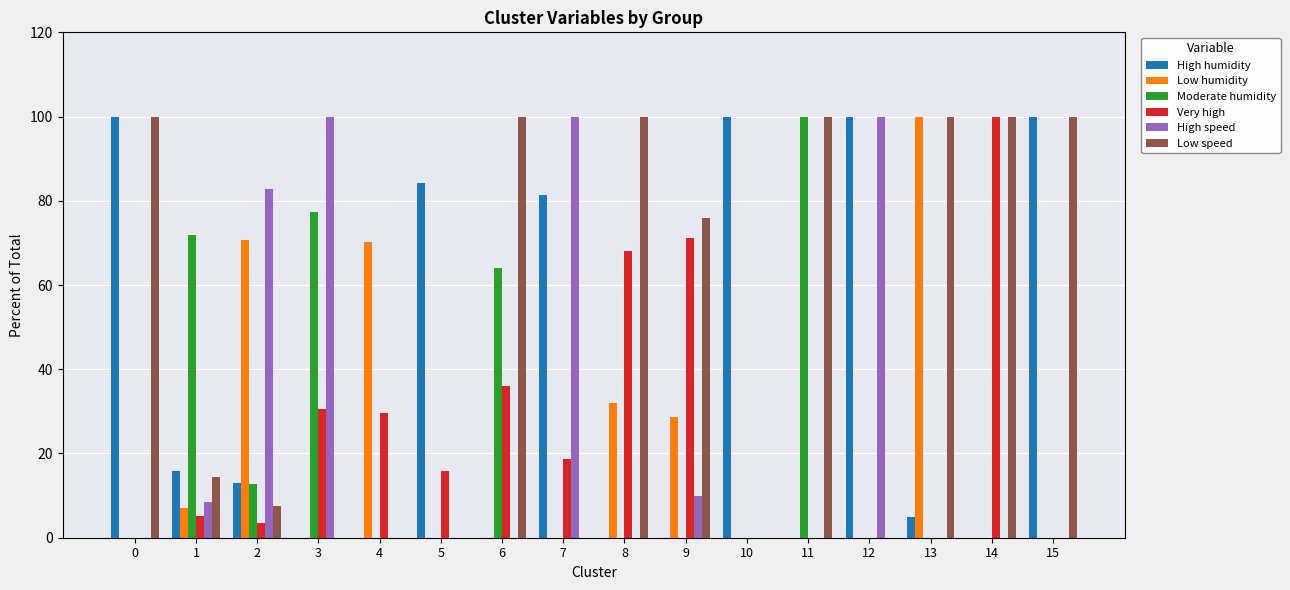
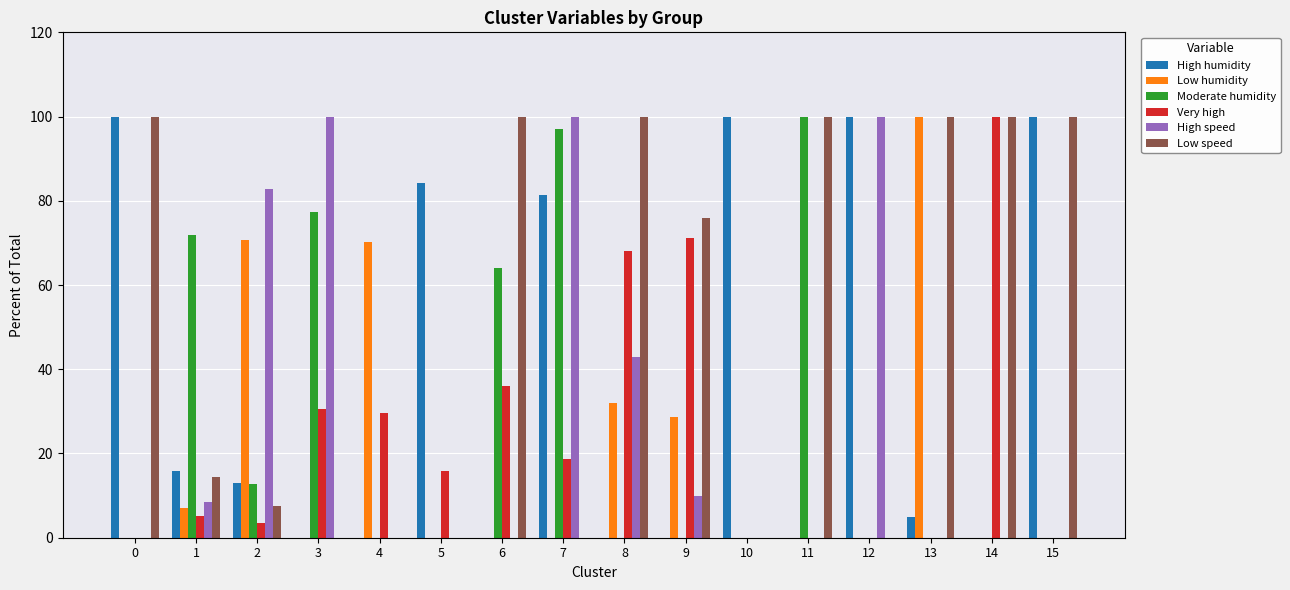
Moderate humidity, 7: 0 -> 97
High speed, 8: 0 -> 43
